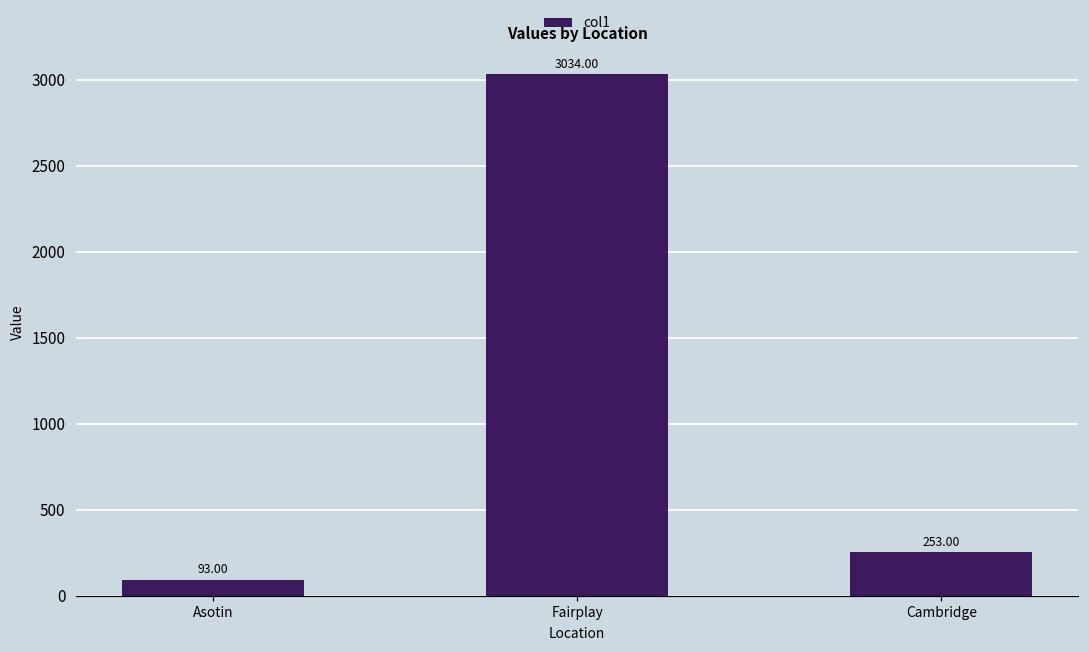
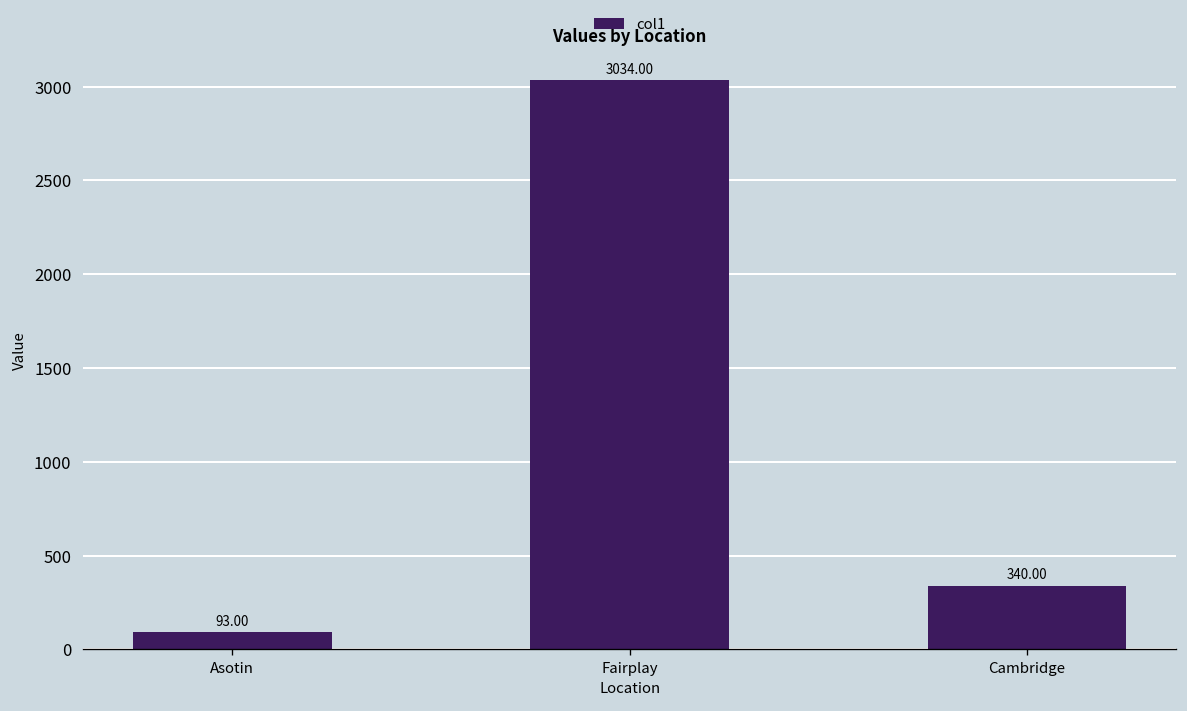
Cambridge: 253.00 -> 340.00
